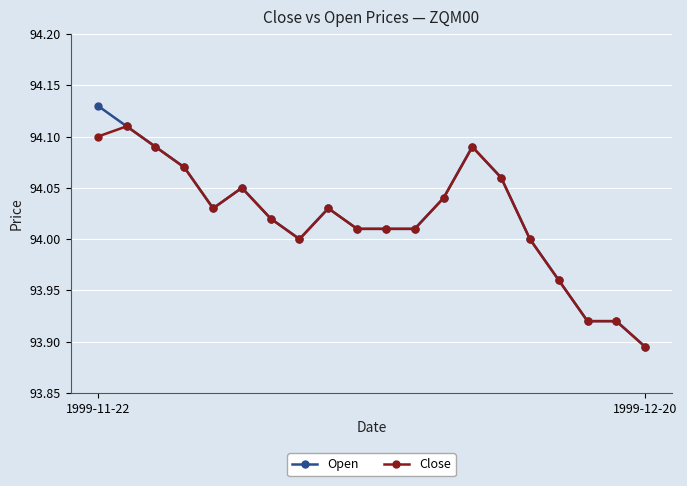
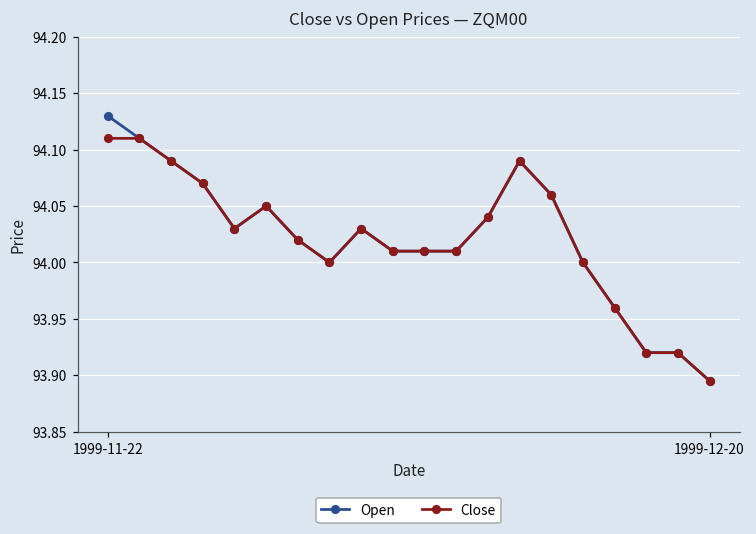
Close, 1999-11-22: 94.10 -> 94.11
